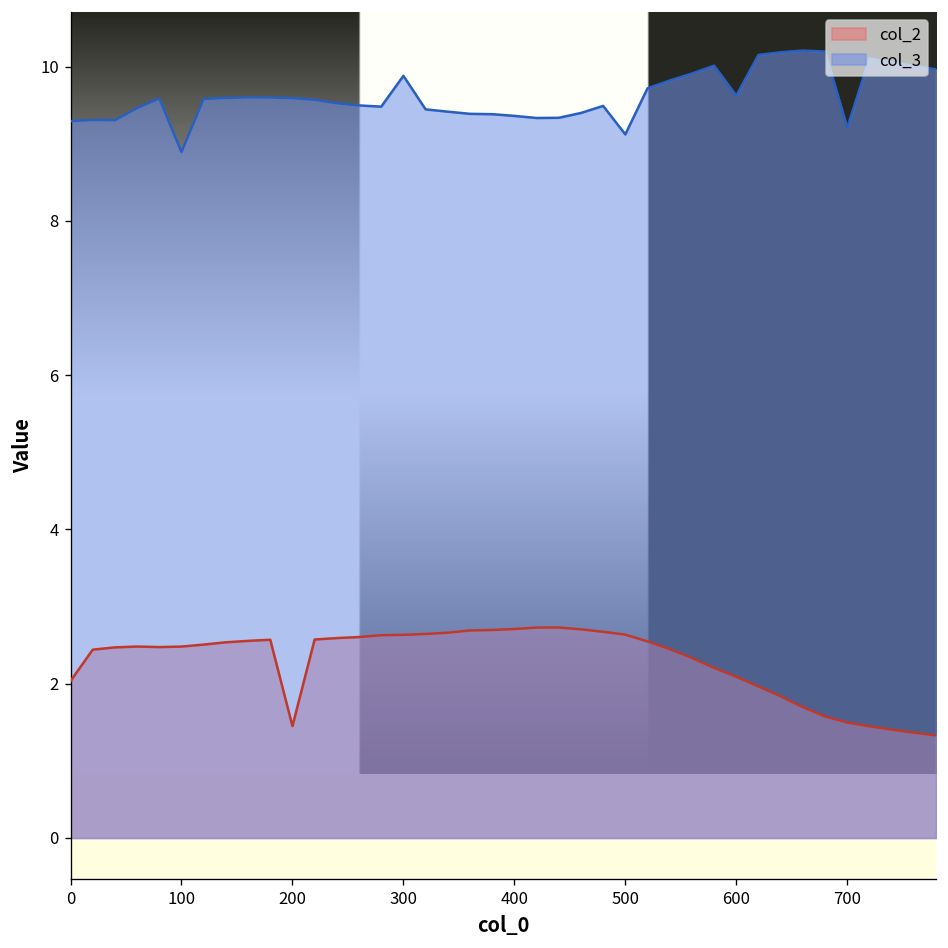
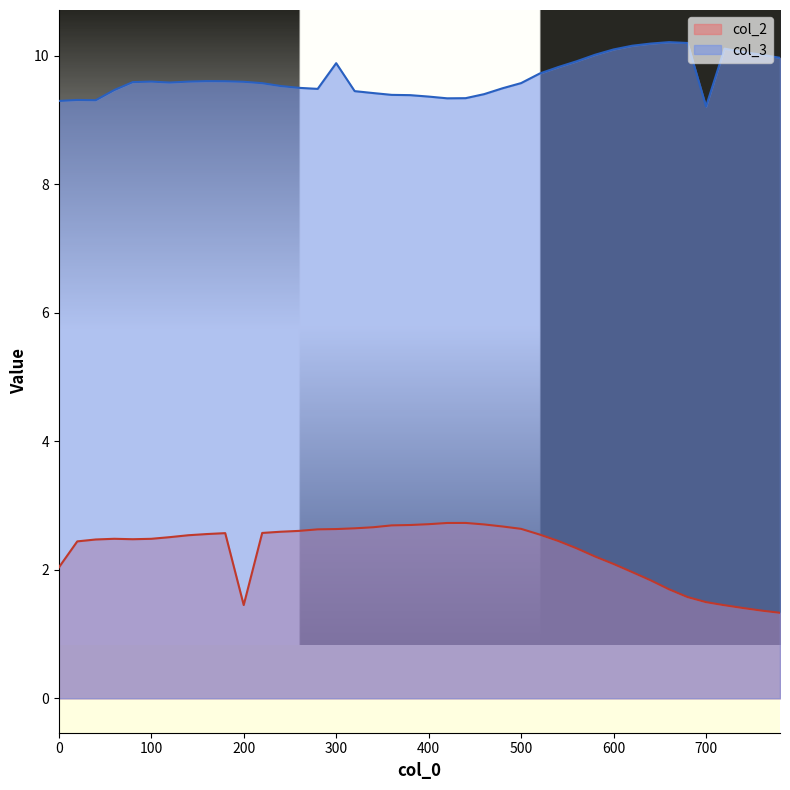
col_3, 100: 8.9 -> 9.6
col_3, 500: 9.1 -> 9.6
col_3, 600: 9.6 -> 10.1
